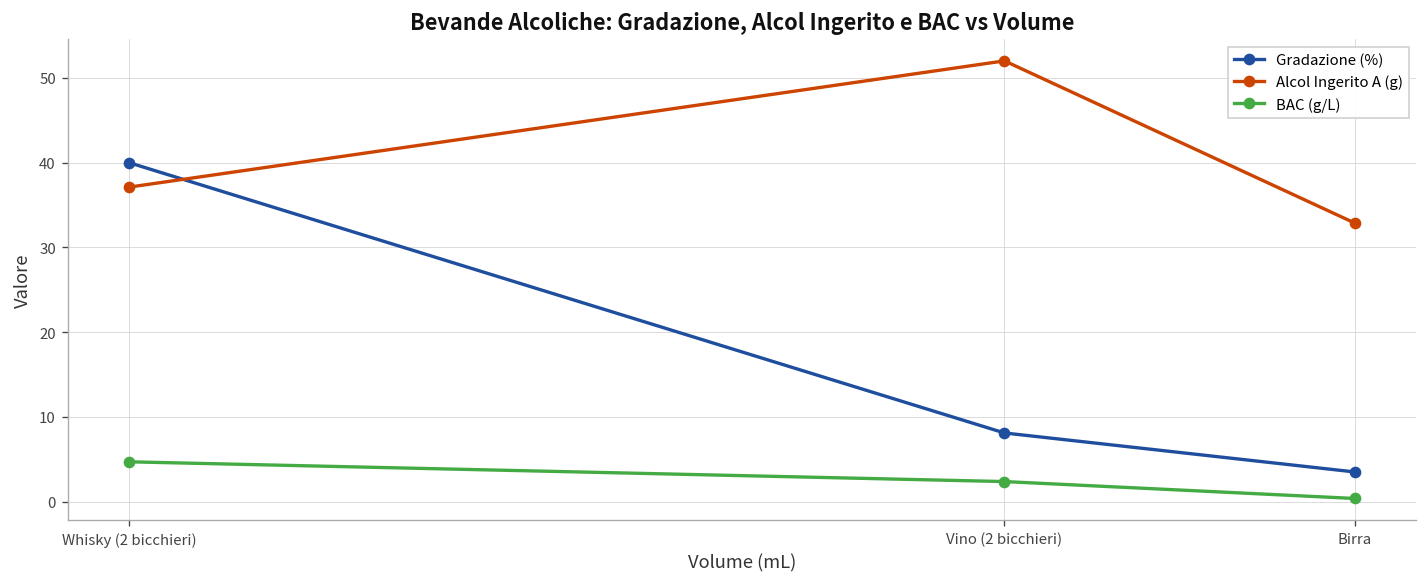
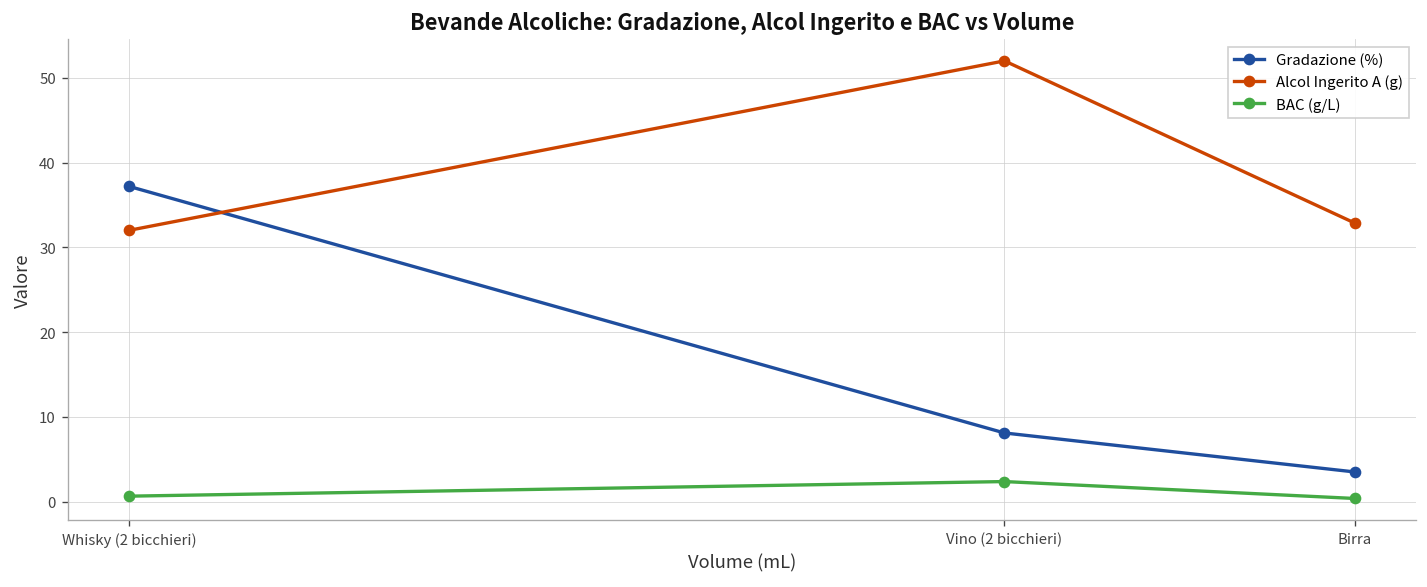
Gradazione (%), Whisky (2 bicchieri): 40 -> 37
Alcol Ingerito A (g), Whisky (2 bicchieri): 37 -> 32
BAC (g/L), Whisky (2 bicchieri): 5 -> 1
